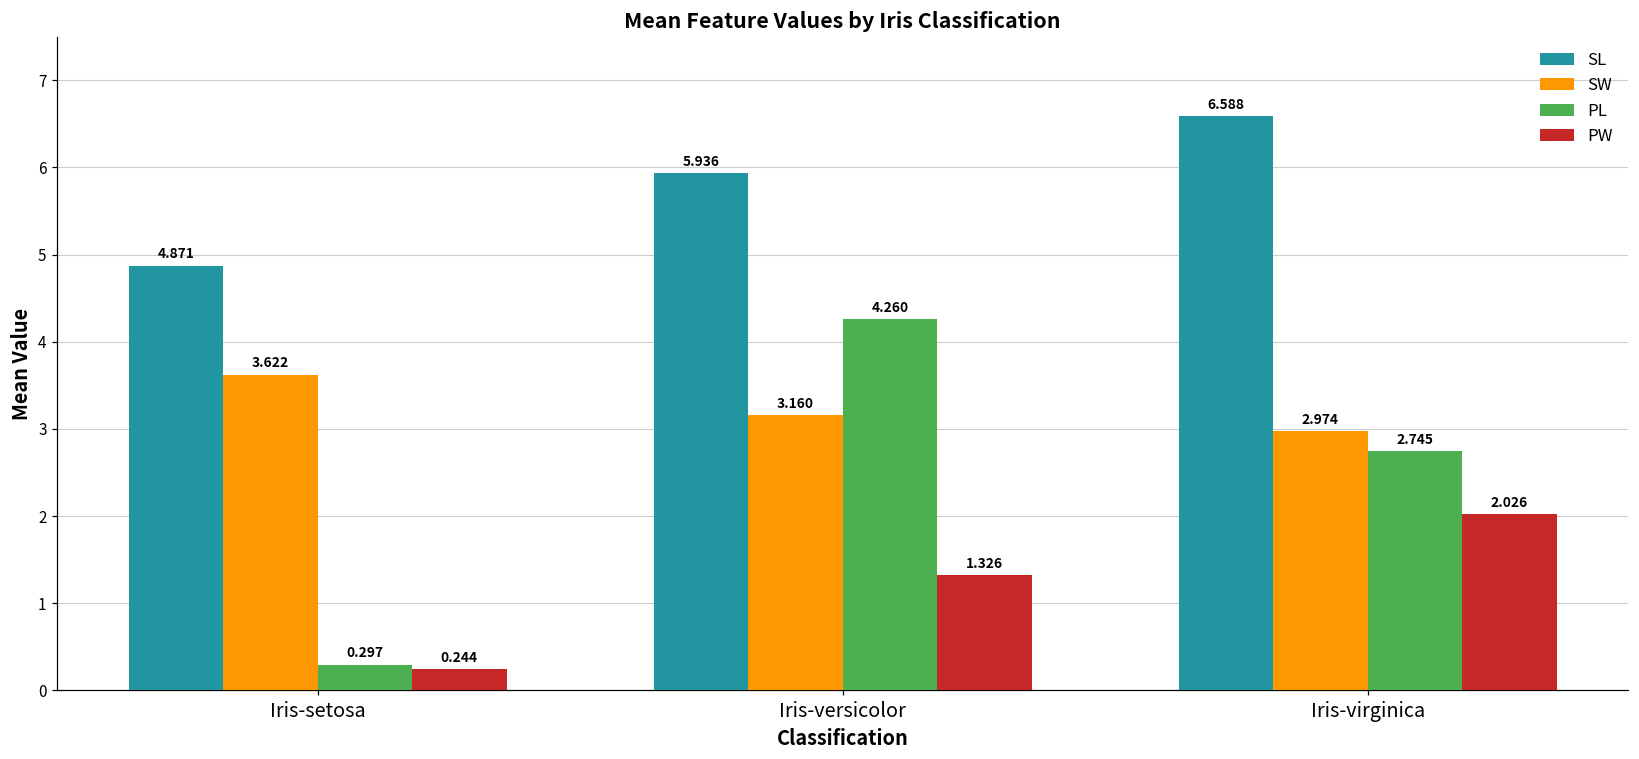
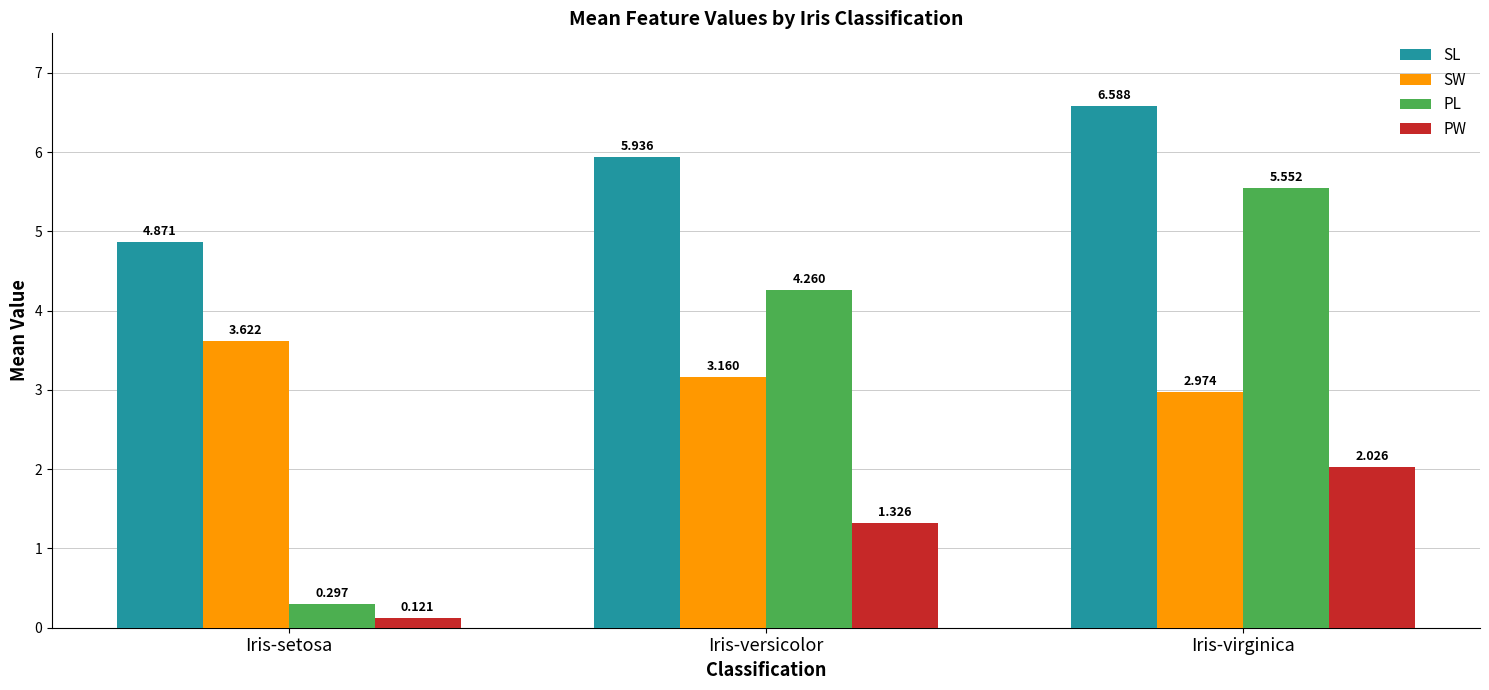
PW, Iris-setosa: 0.244 -> 0.121
PL, Iris-virginica: 2.745 -> 5.552
